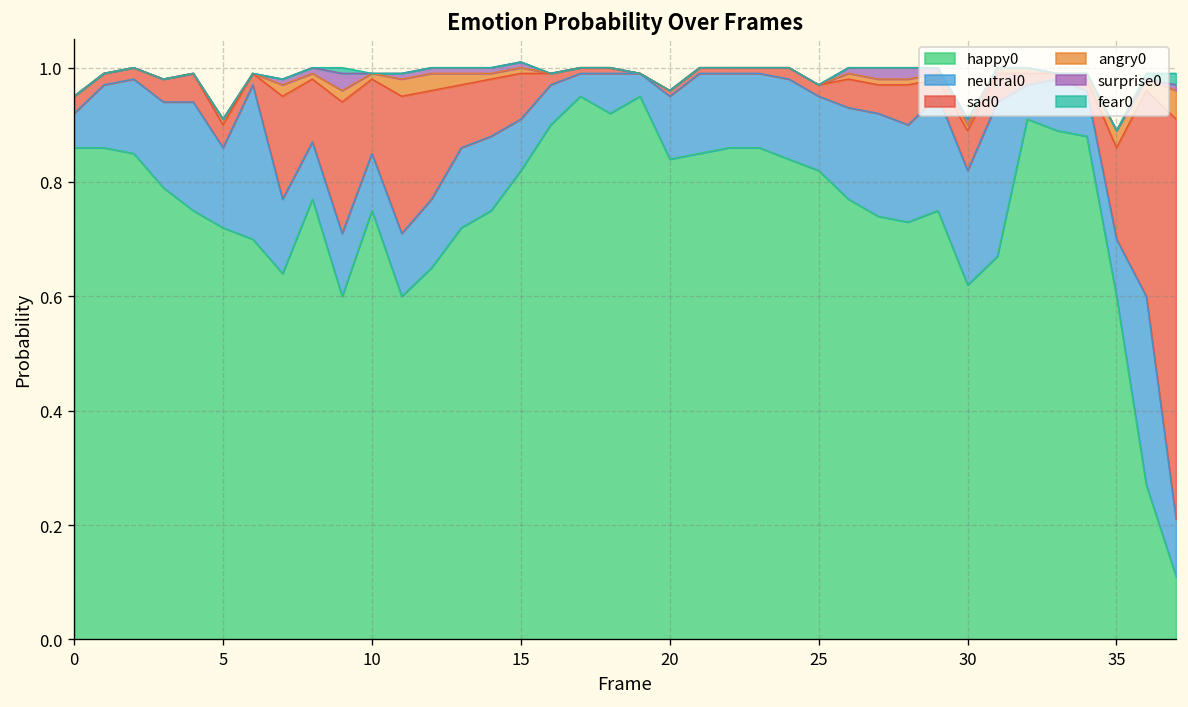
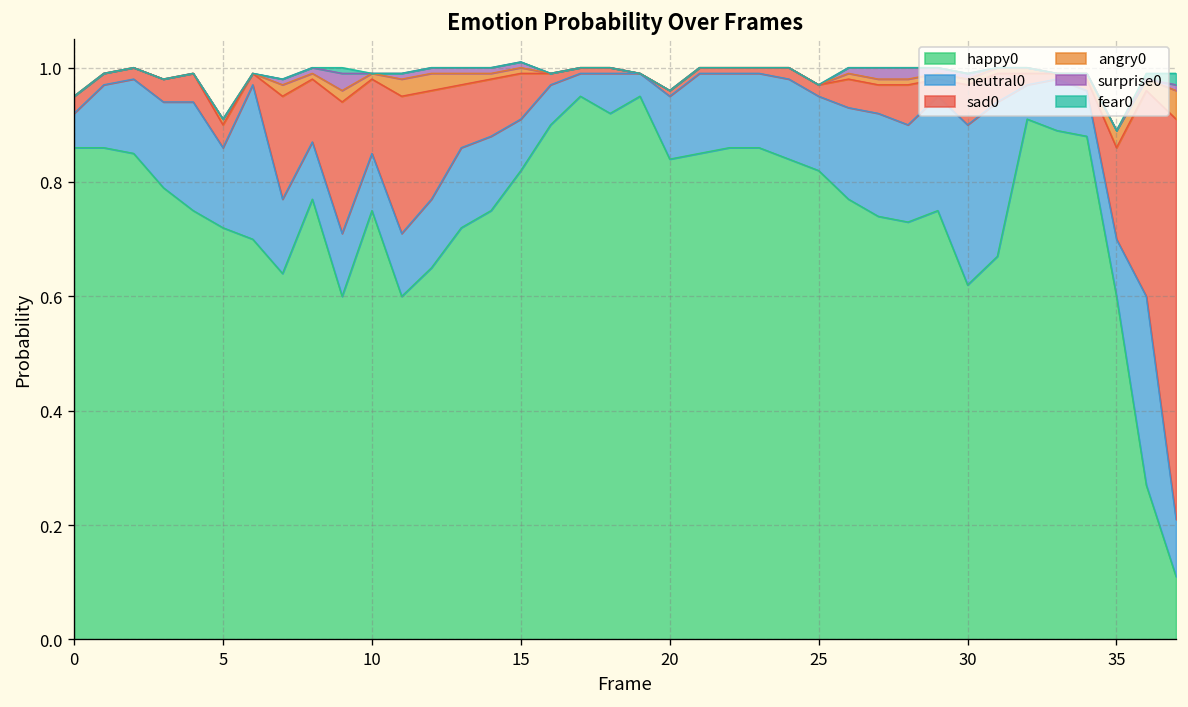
neutral0, 30: 0.20 -> 0.28
